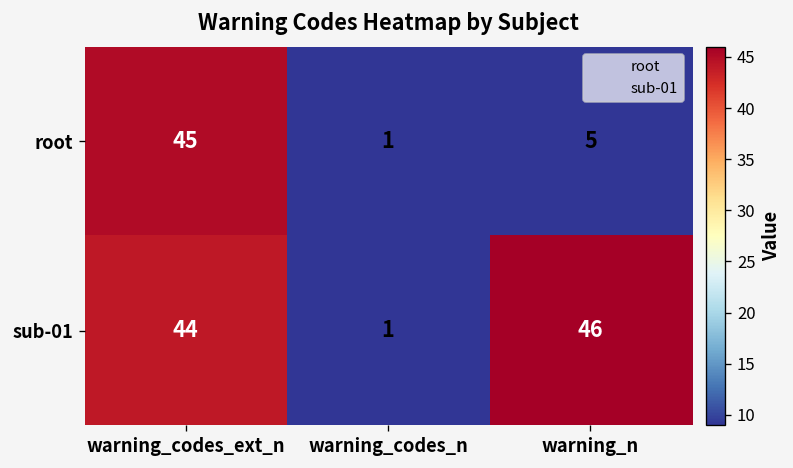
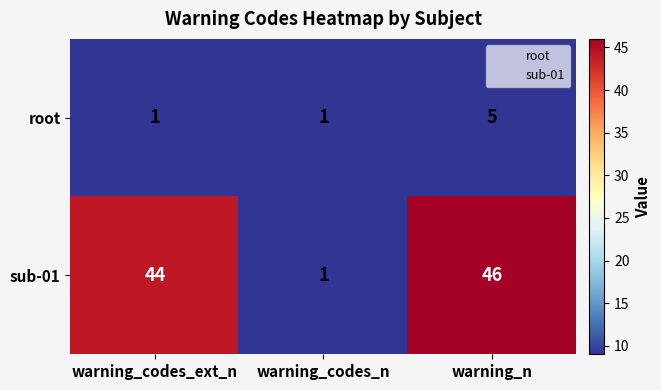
root, warning_codes_ext_n: 45 -> 1
